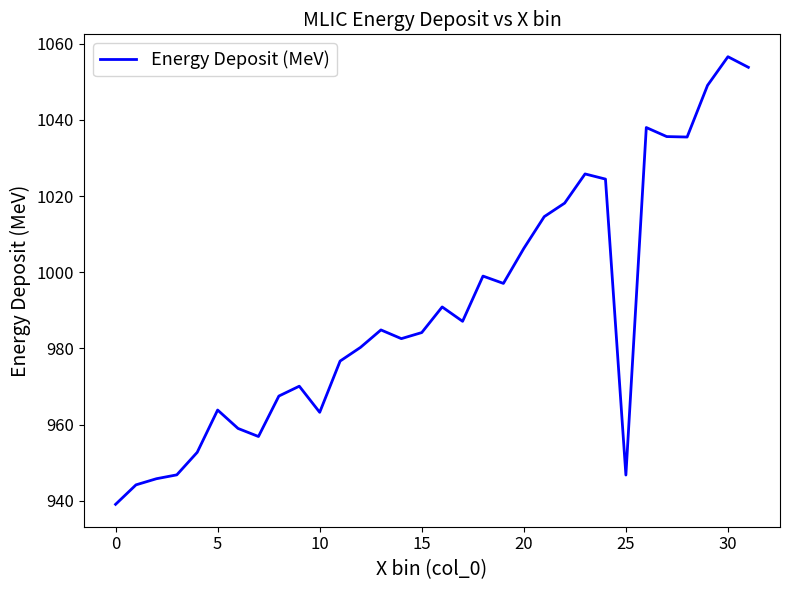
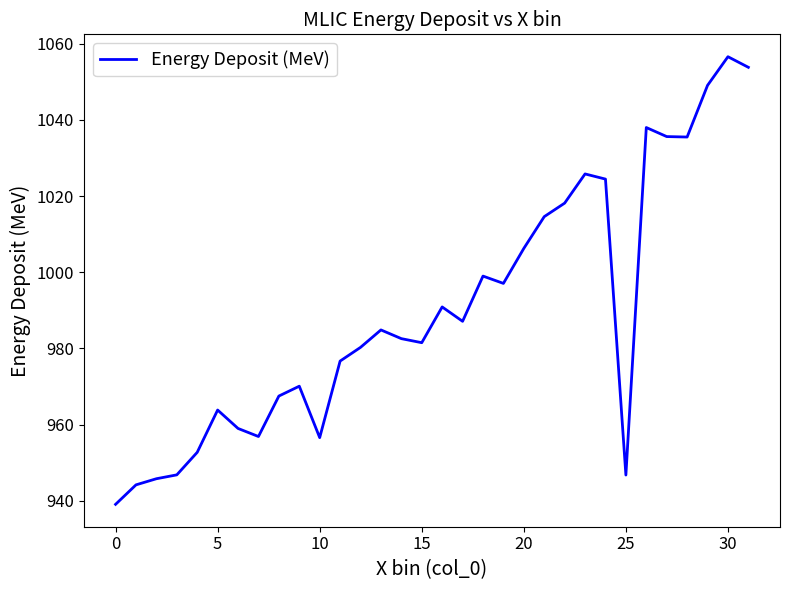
10: 963 -> 957
15: 984 -> 982
